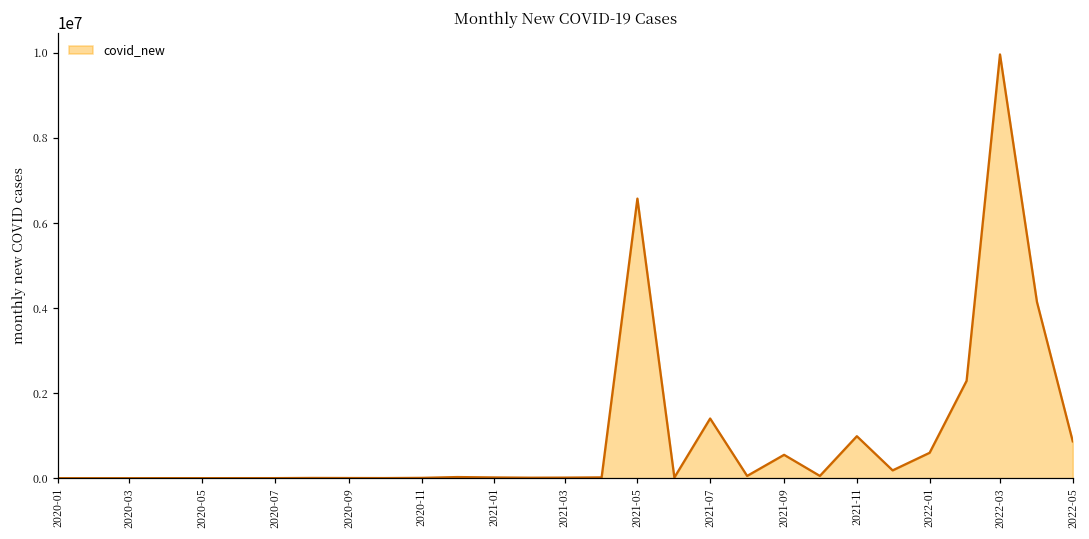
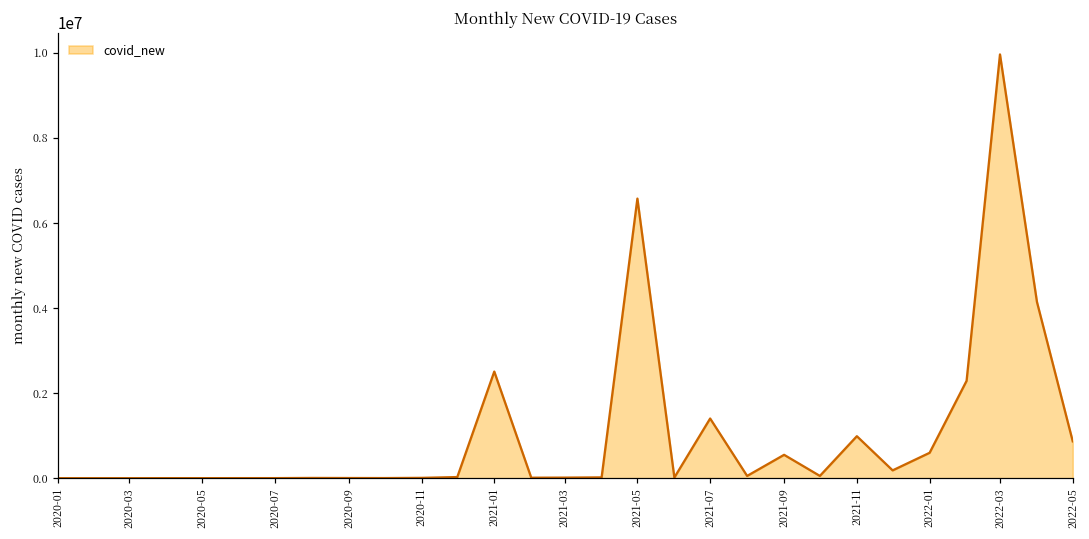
2021-01: 0 -> 2500000
